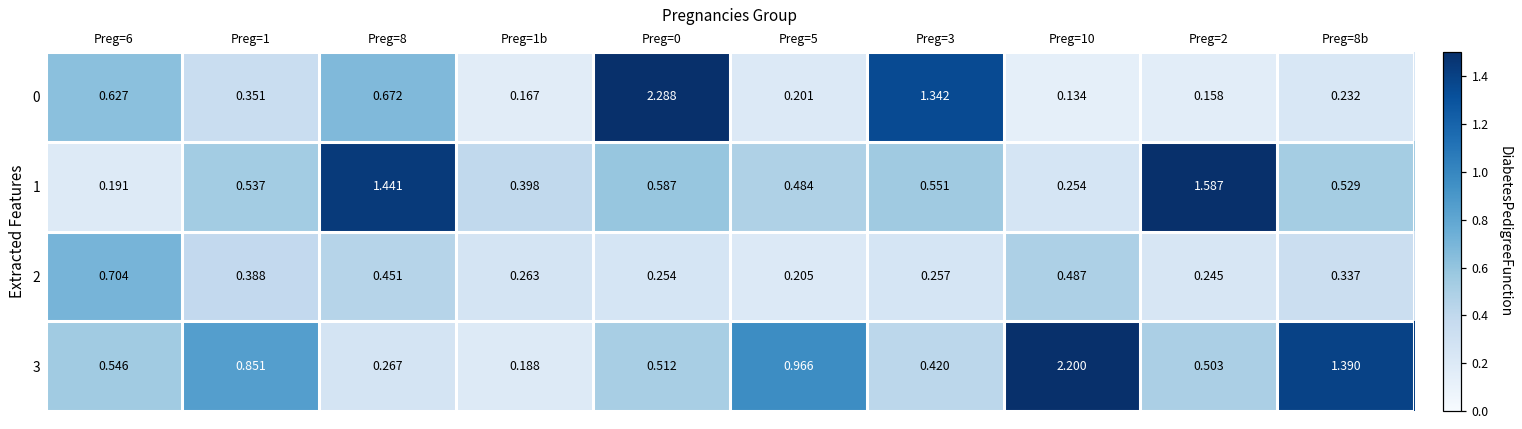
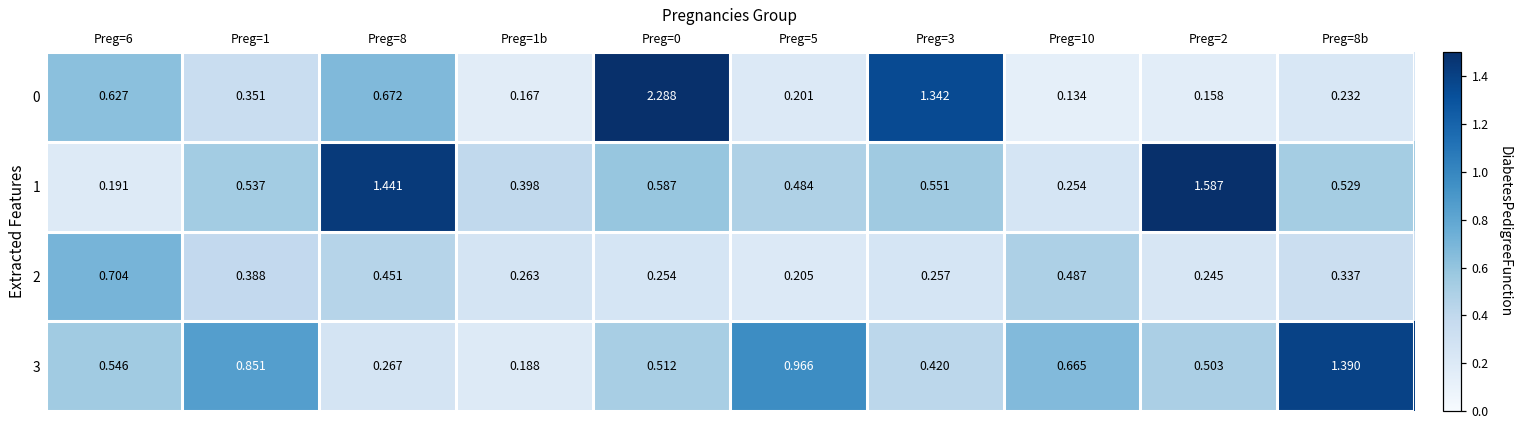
3, Preg=10: 2.200 -> 0.665
